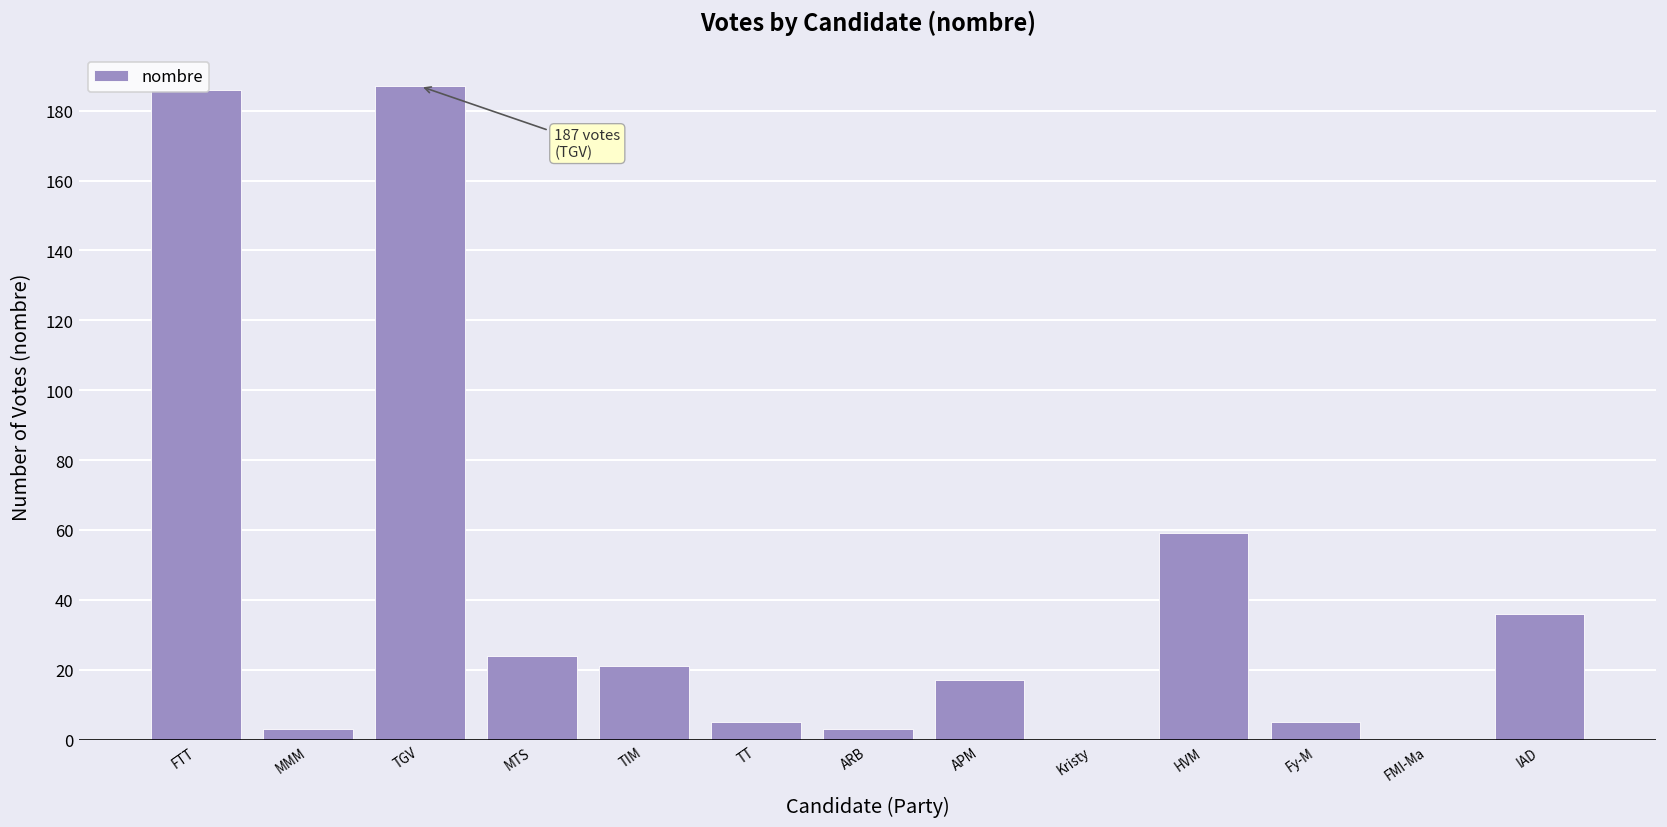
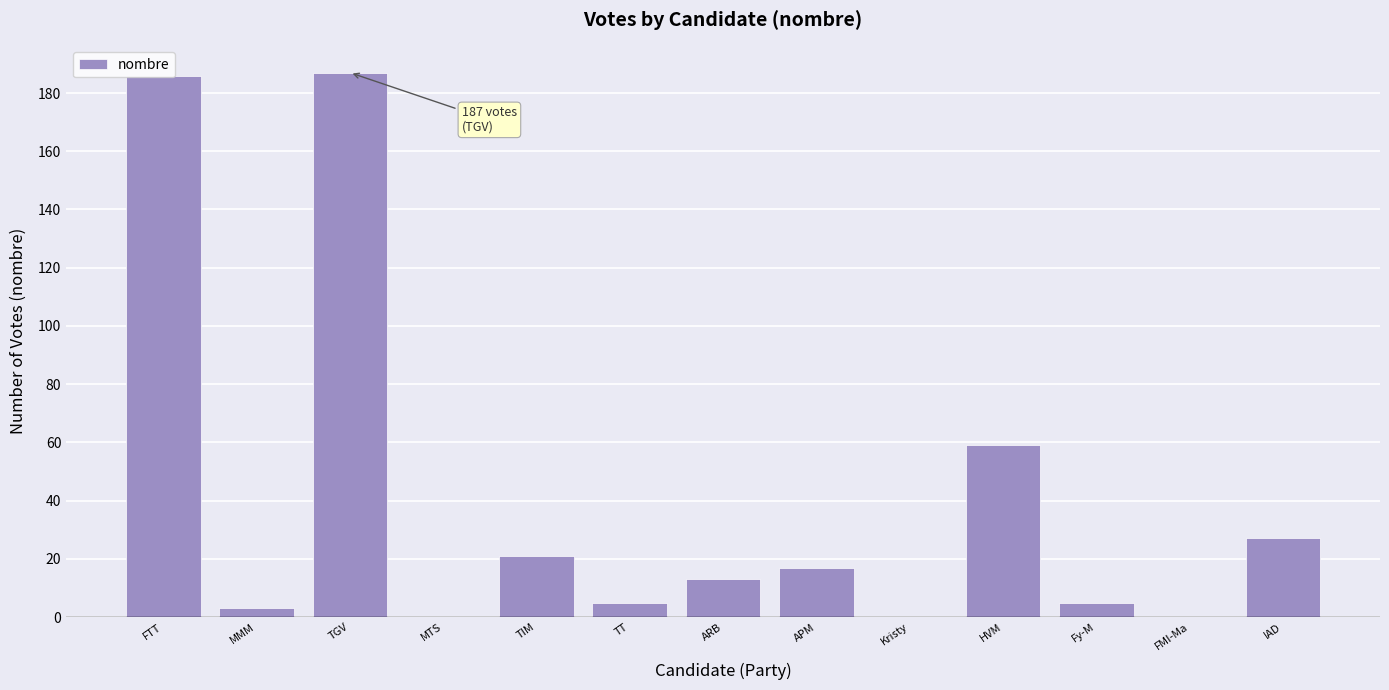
MTS: 24 -> 0
ARB: 3 -> 13
IAD: 36 -> 27
